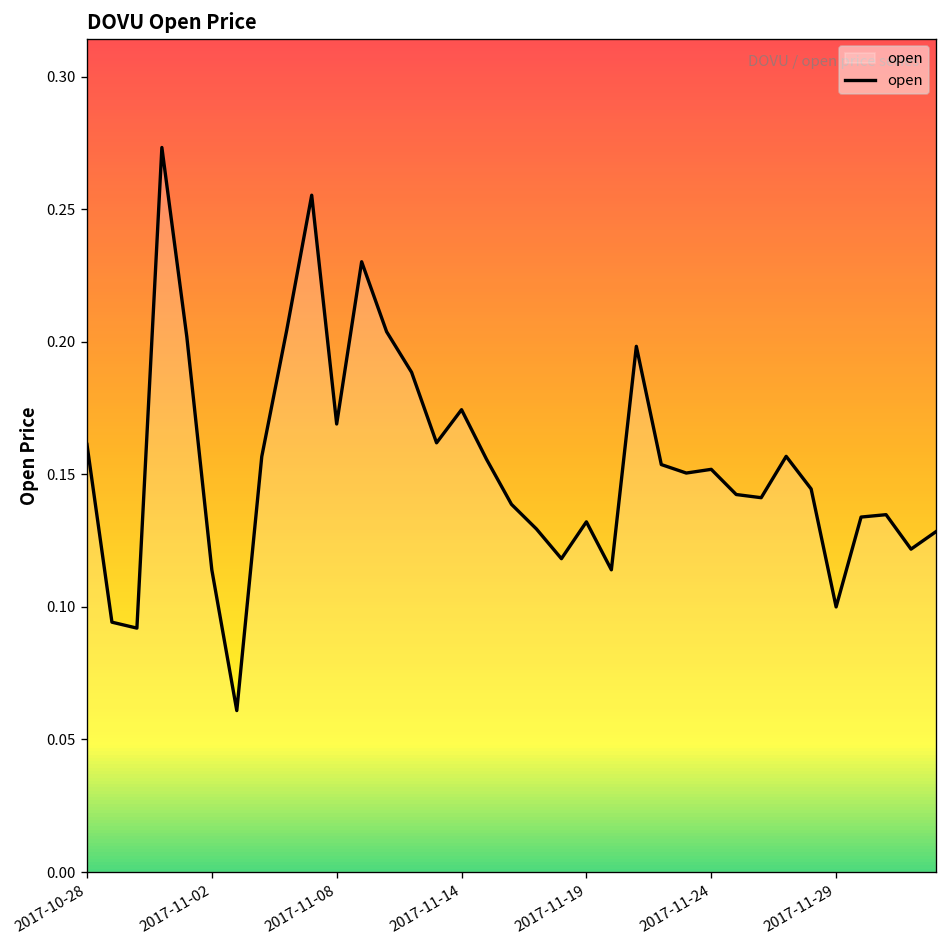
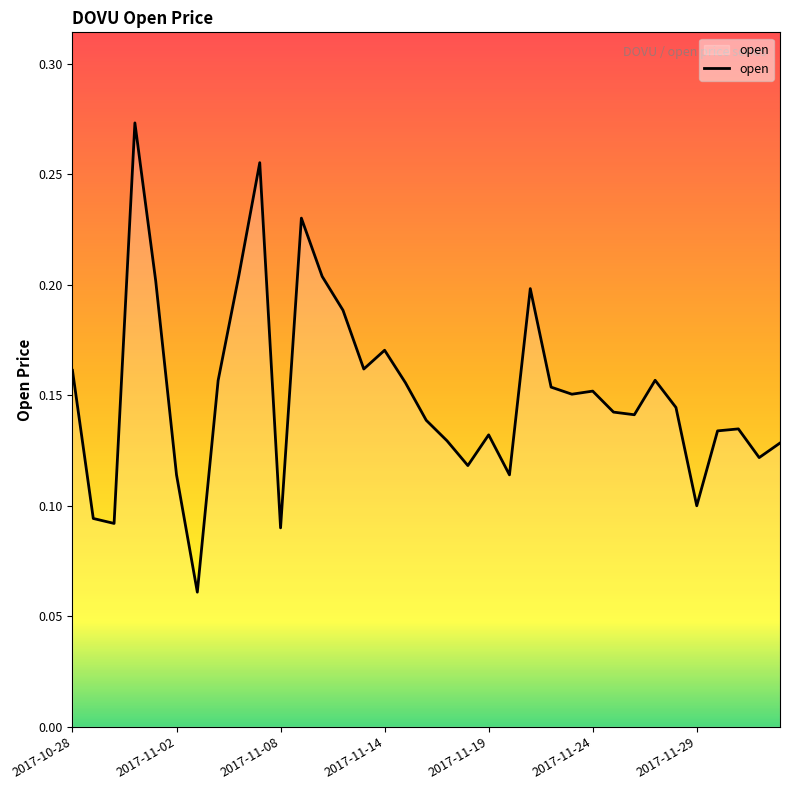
2017-11-08: 0.169 -> 0.090
2017-11-14: 0.174 -> 0.170
